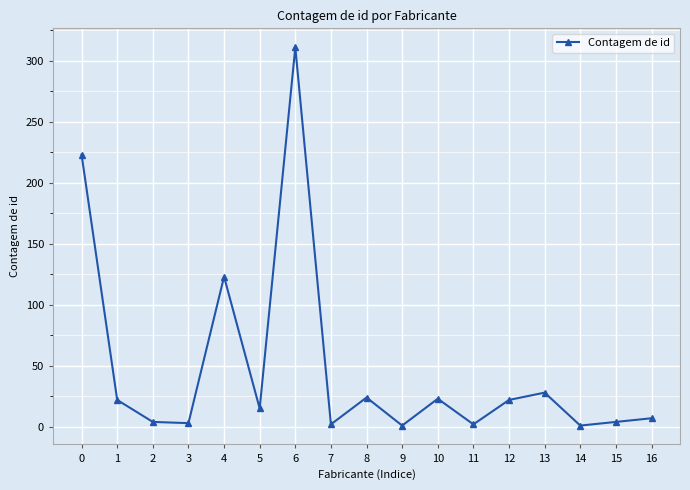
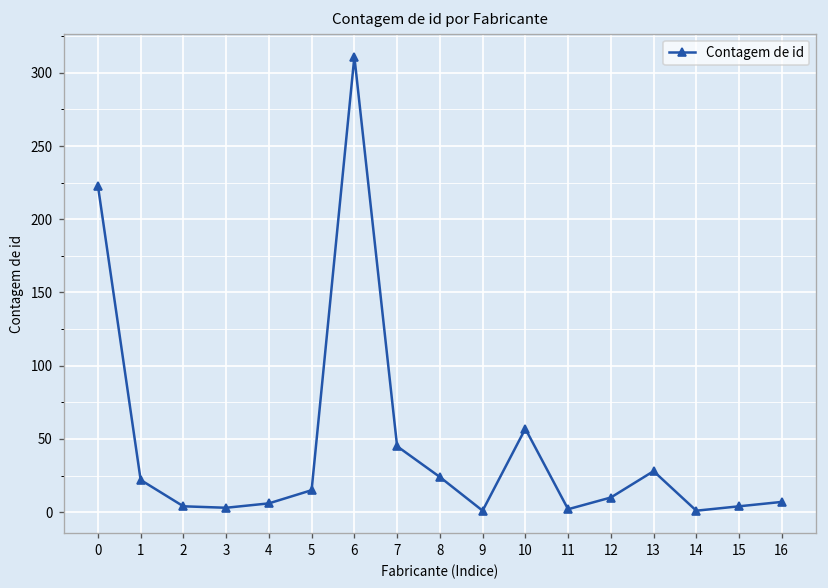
4: 123 -> 6
7: 2 -> 45
10: 23 -> 57
12: 22 -> 10
